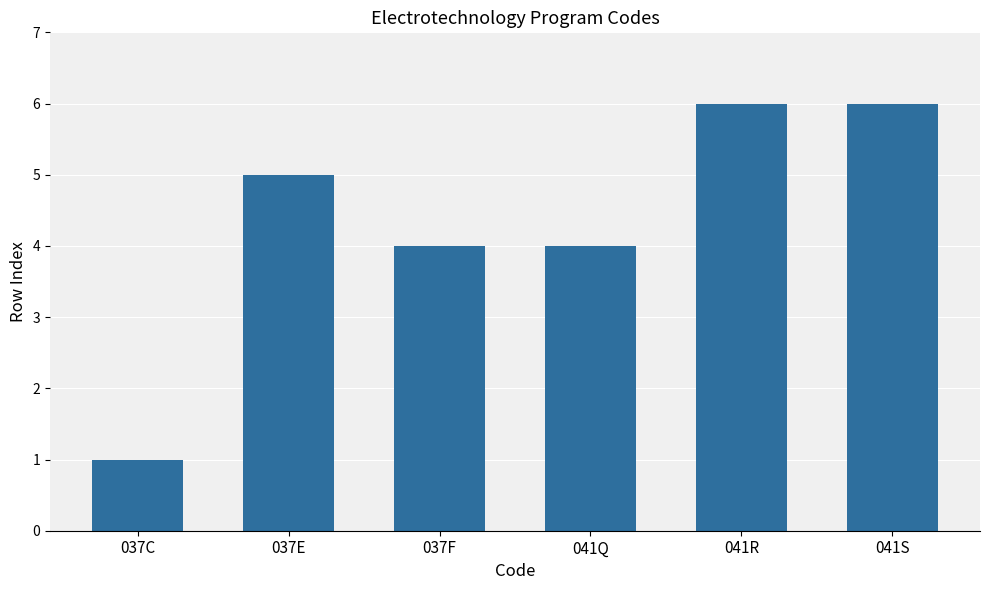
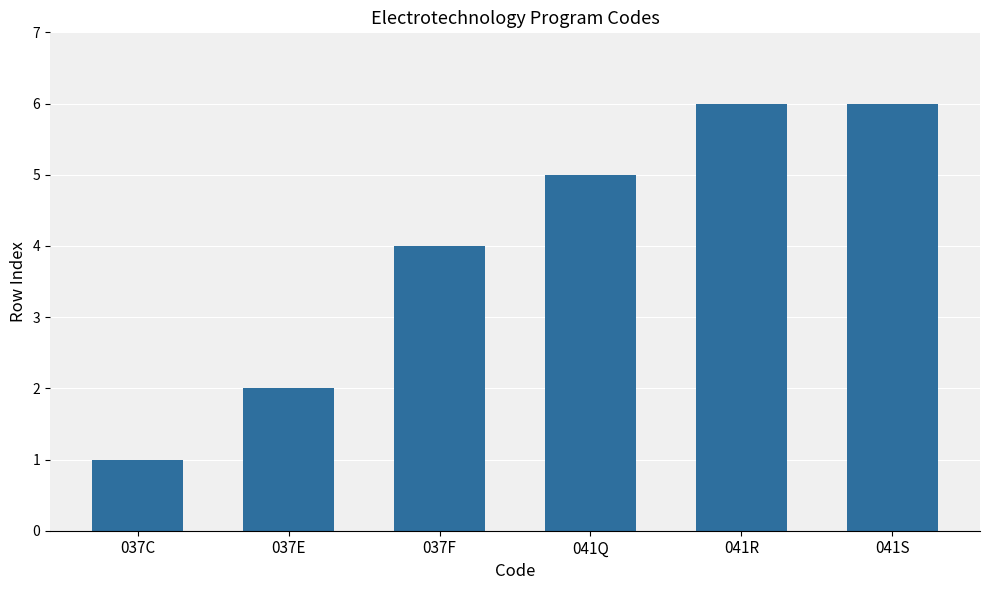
037E: 5 -> 2
041Q: 4 -> 5
